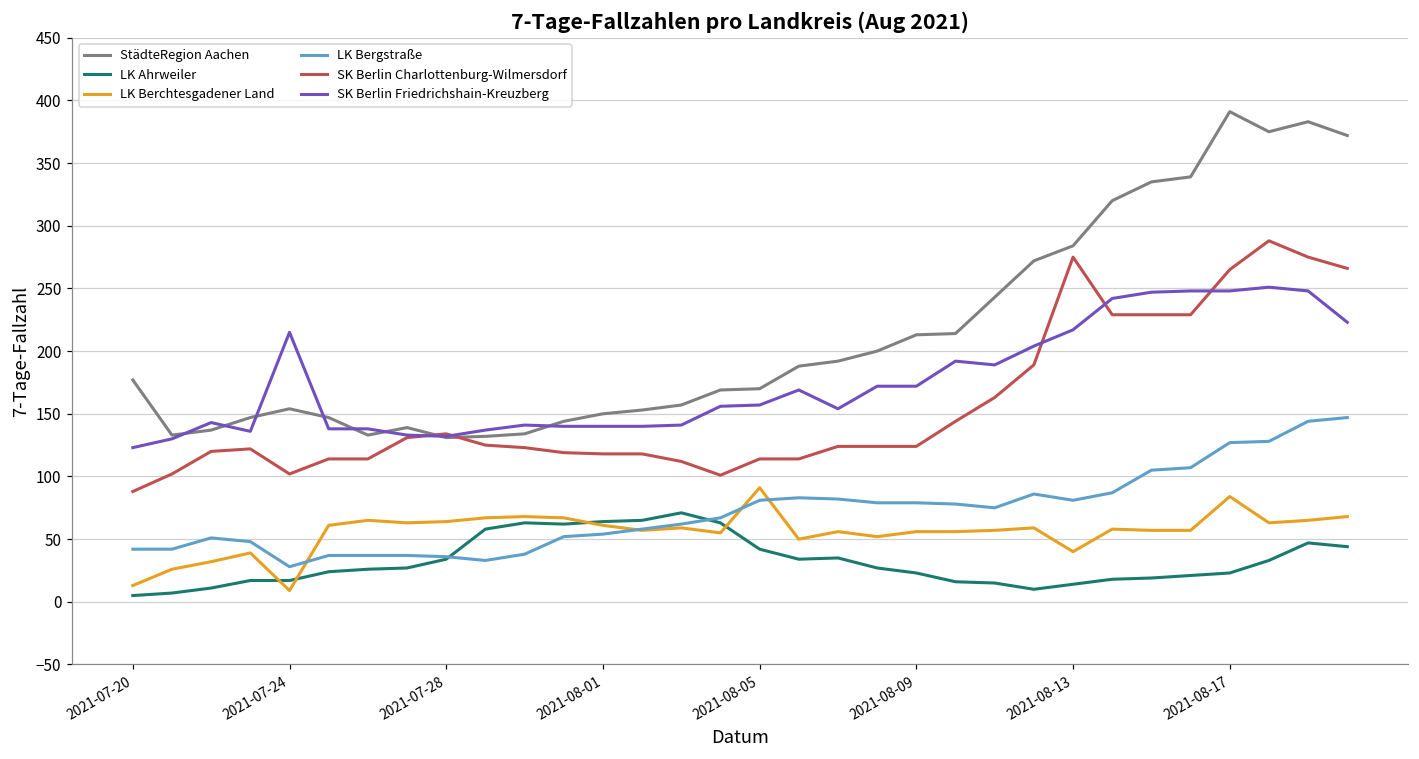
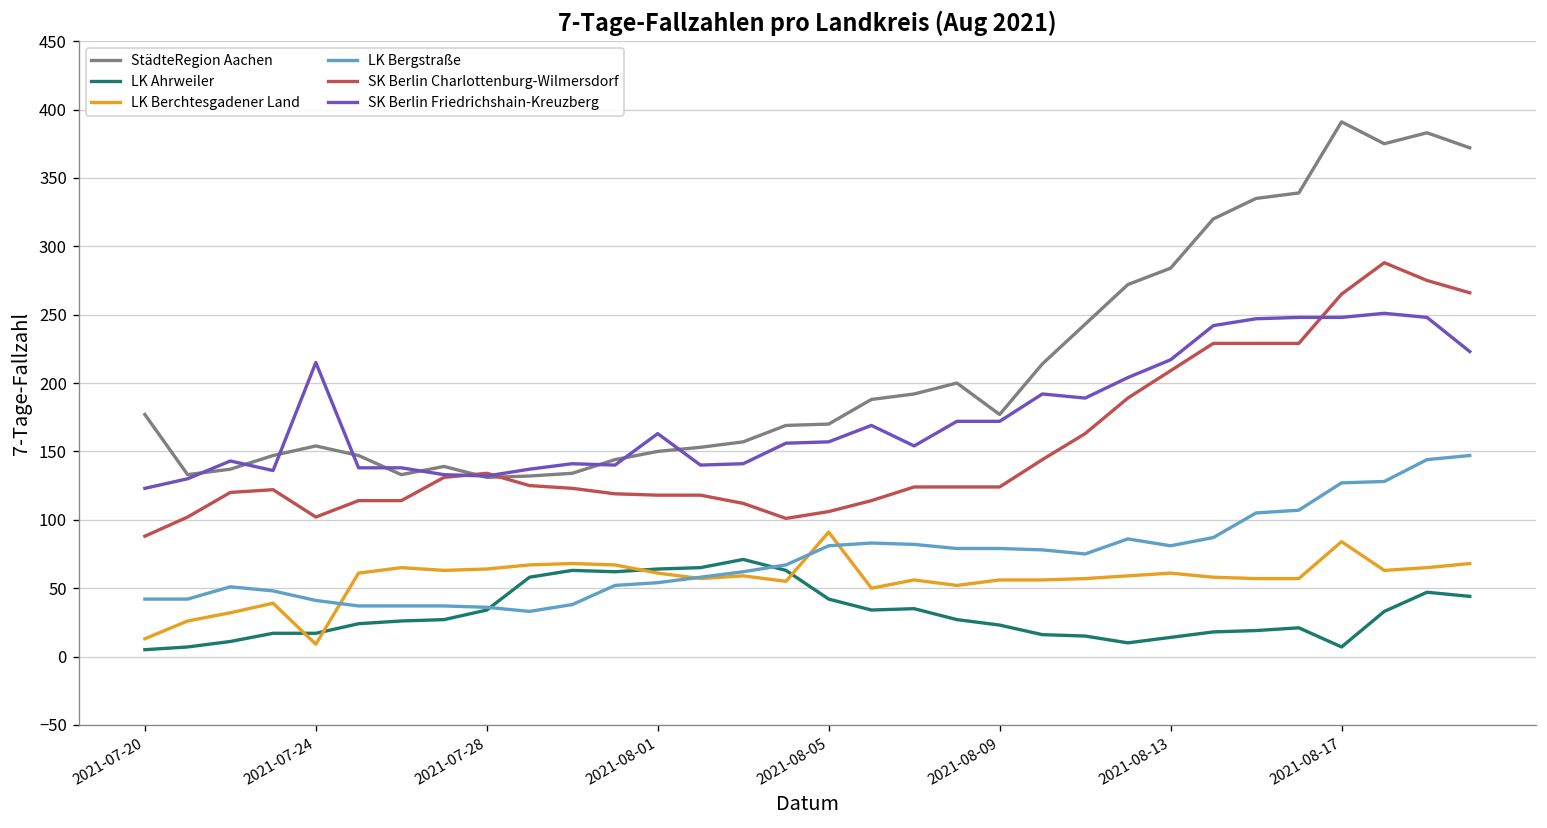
LK Bergstraße, 2021-07-24: 28 -> 41
SK Berlin Friedrichshain-Kreuzberg, 2021-08-01: 140 -> 163
SK Berlin Charlottenburg-Wilmersdorf, 2021-08-05: 114 -> 106
StädteRegion Aachen, 2021-08-09: 213 -> 177
LK Berchtesgadener Land, 2021-08-13: 40 -> 61
SK Berlin Charlottenburg-Wilmersdorf, 2021-08-13: 275 -> 209
LK Ahrweiler, 2021-08-17: 23 -> 7
